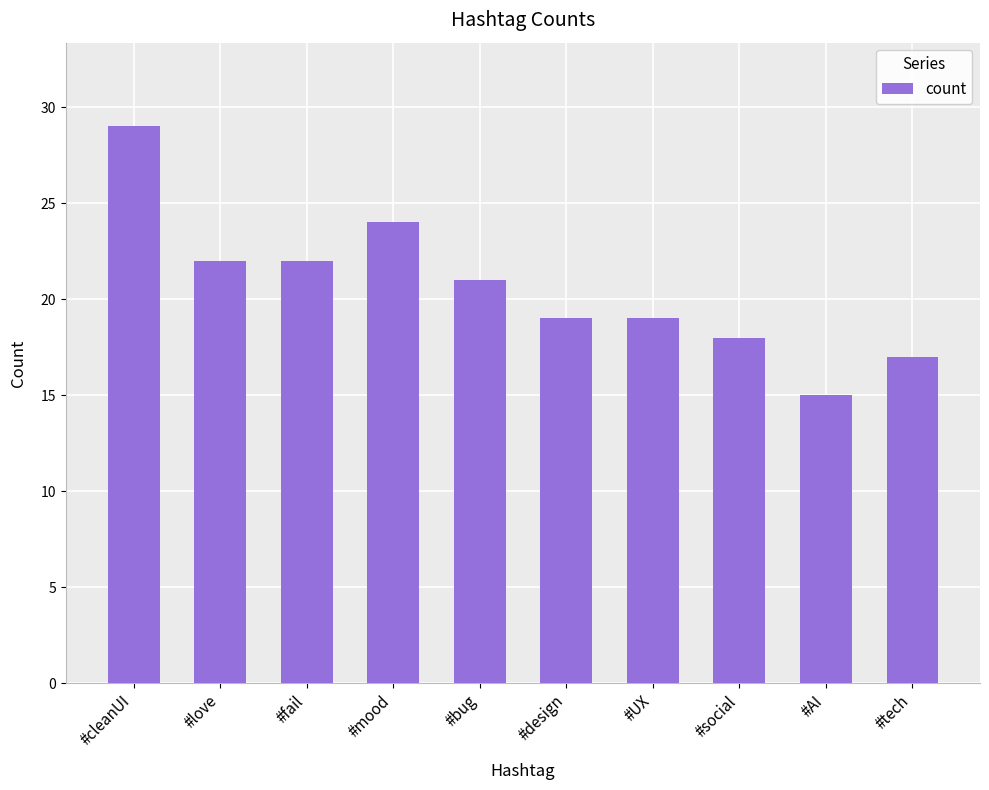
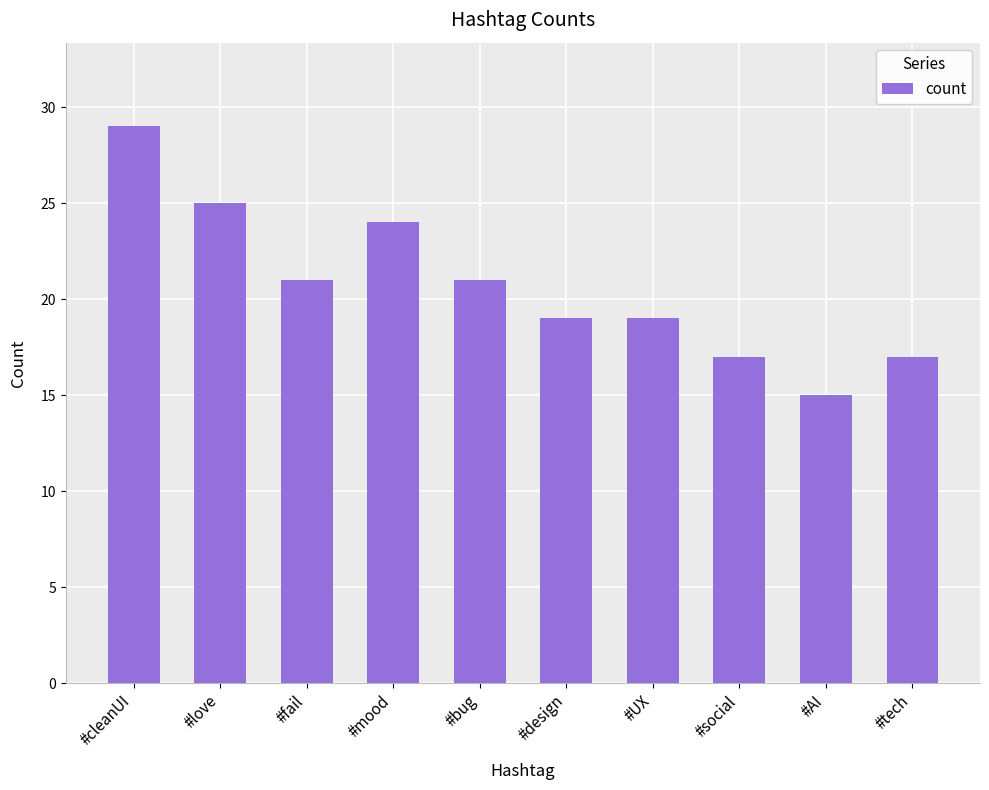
#love: 22 -> 25
#fail: 22 -> 21
#social: 18 -> 17
